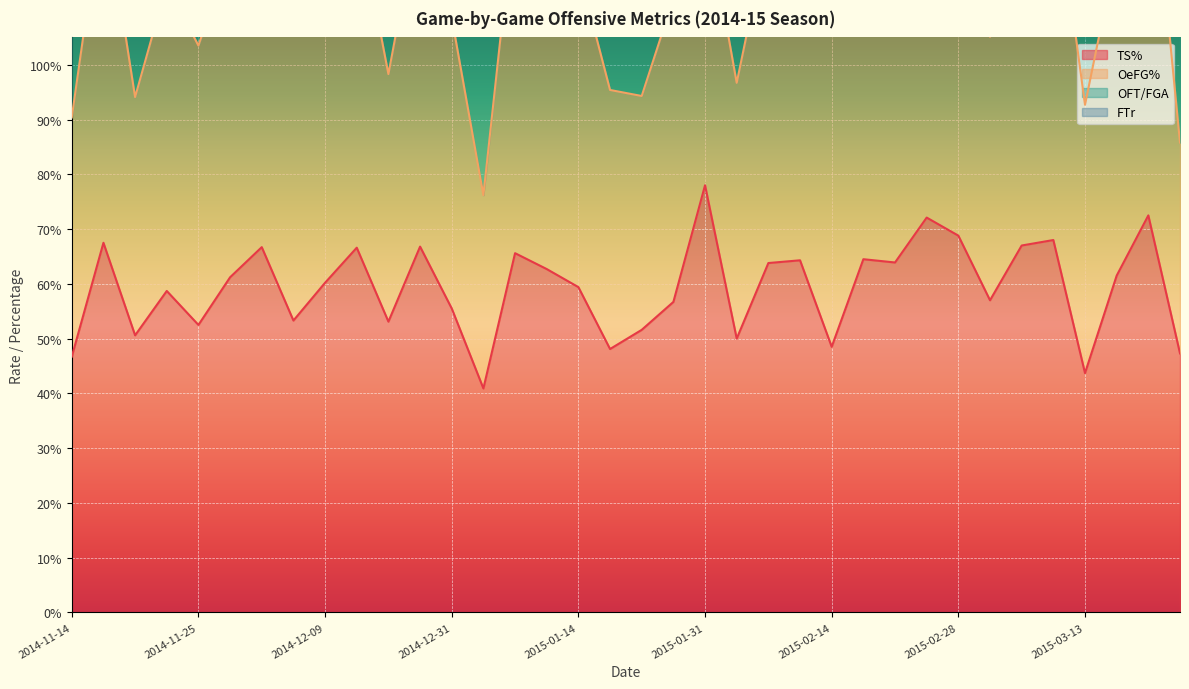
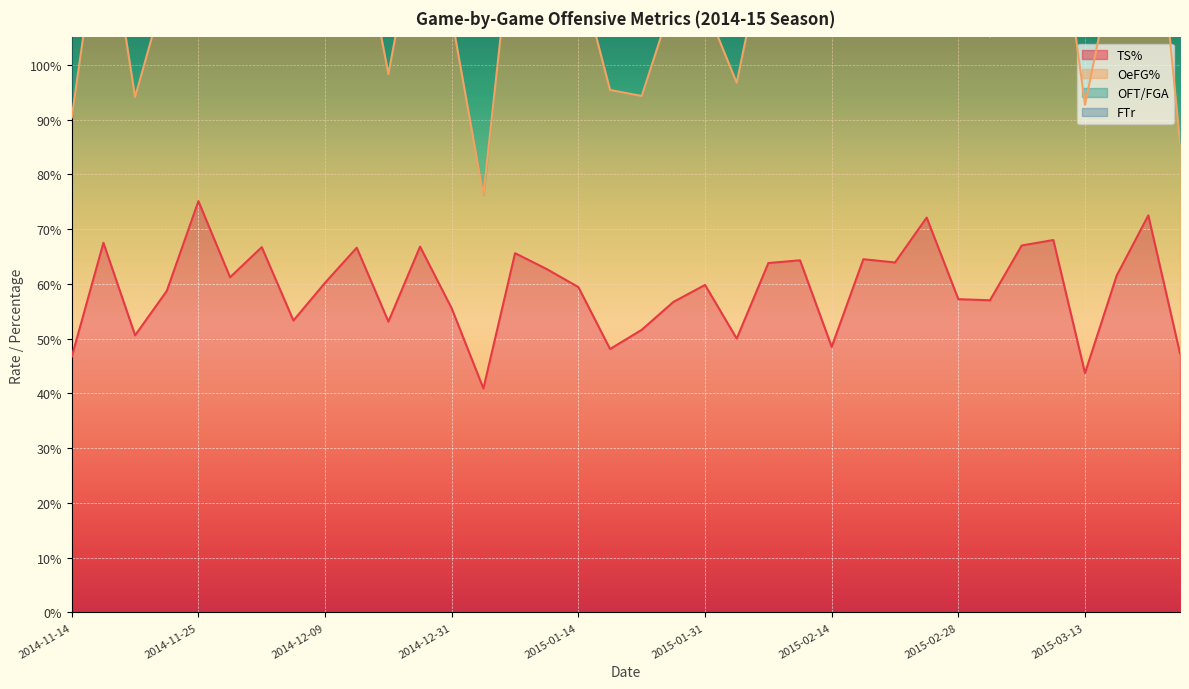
TS%, 2014-11-25: 53% -> 75%
TS%, 2015-01-31: 78% -> 60%
TS%, 2015-02-28: 69% -> 57%
